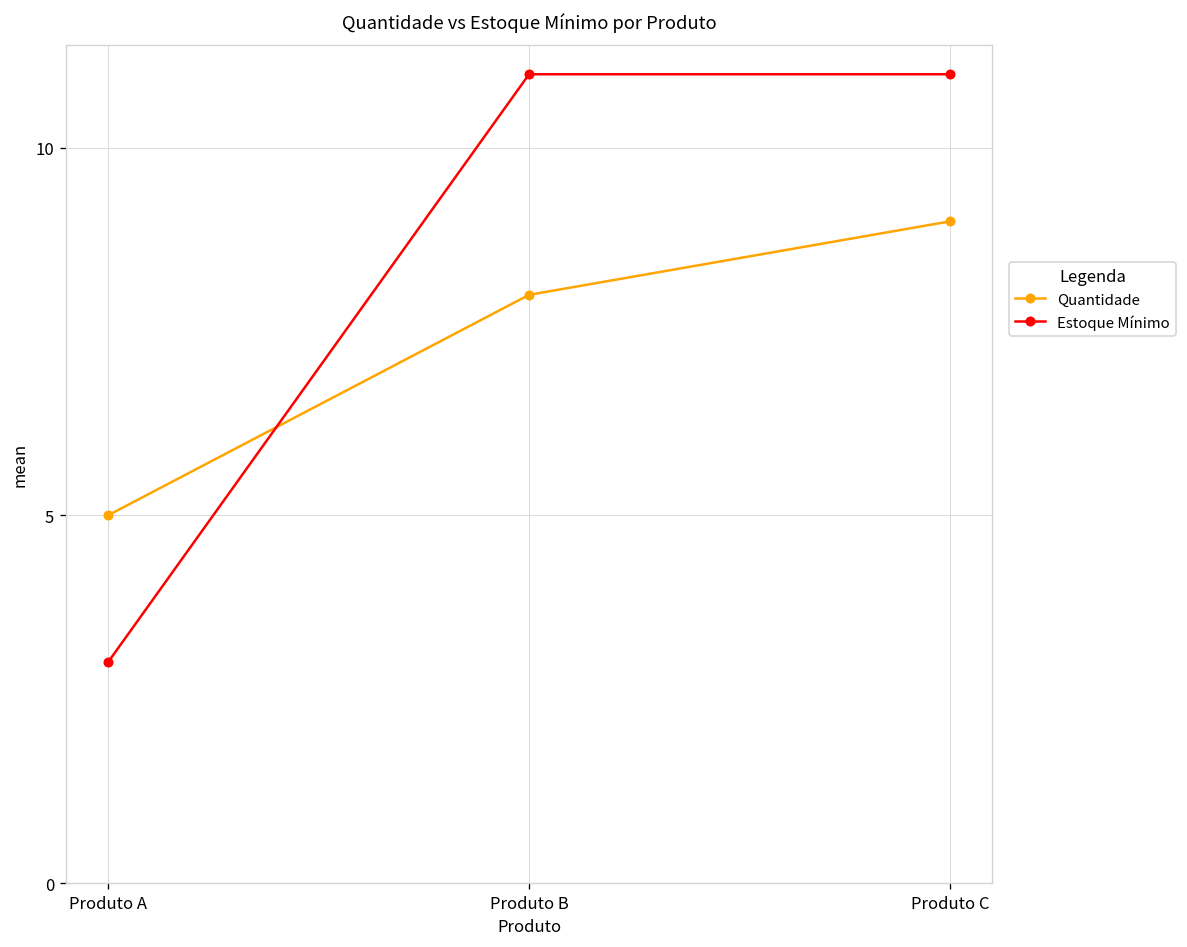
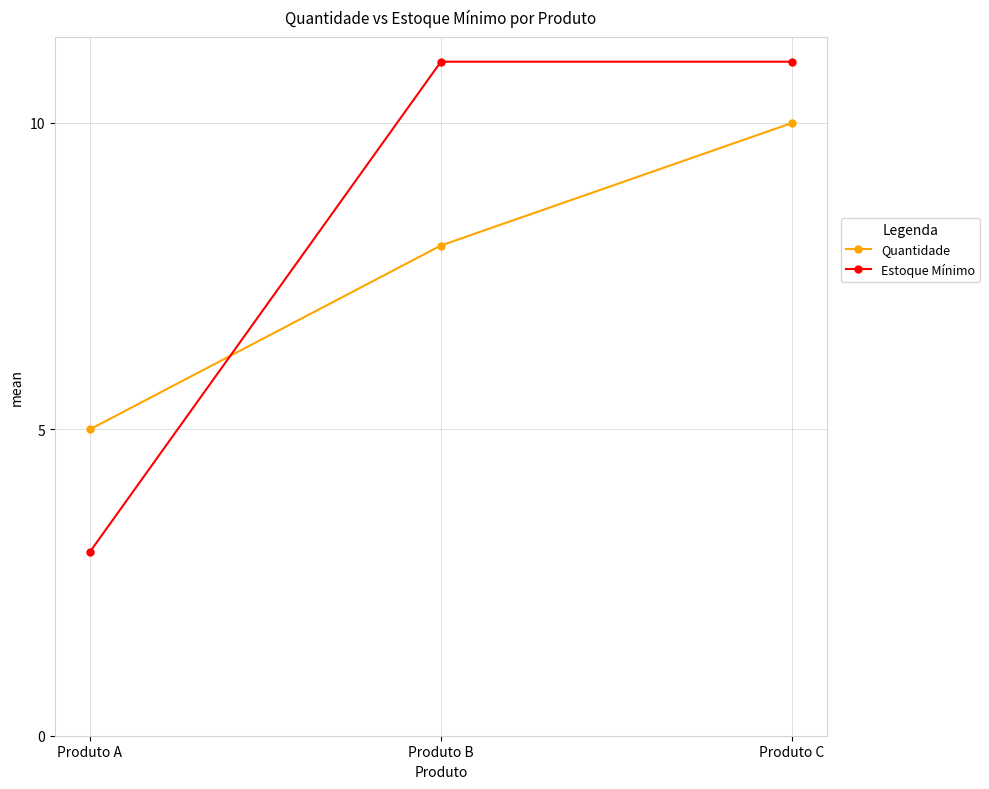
Quantidade, Produto C: 9 -> 10
